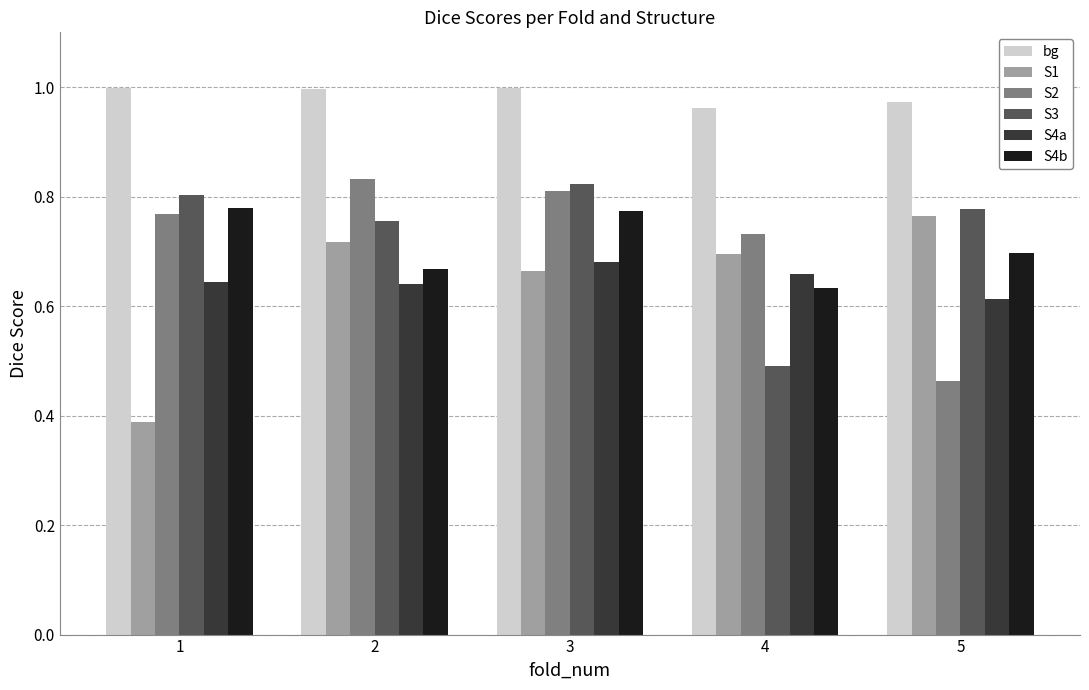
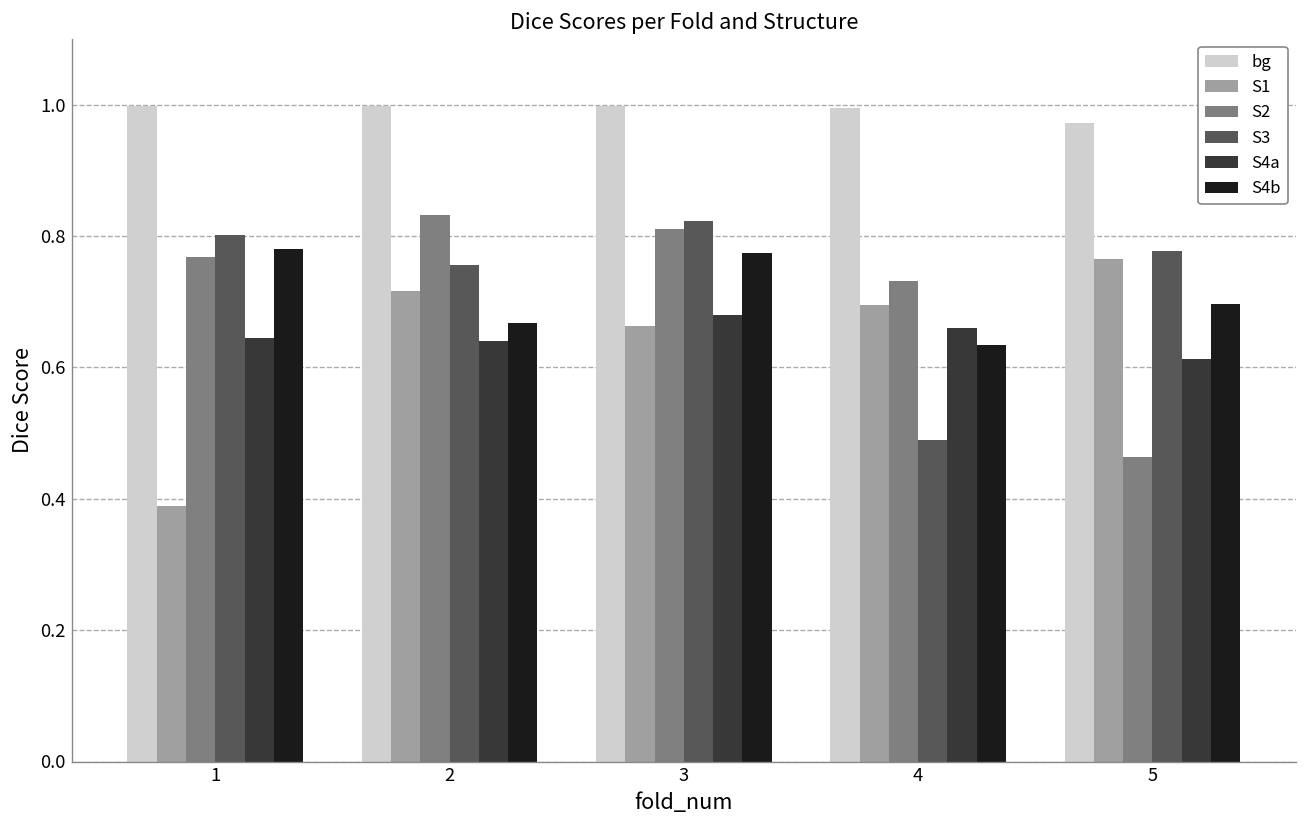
bg, 4: 0.96 -> 1.00
